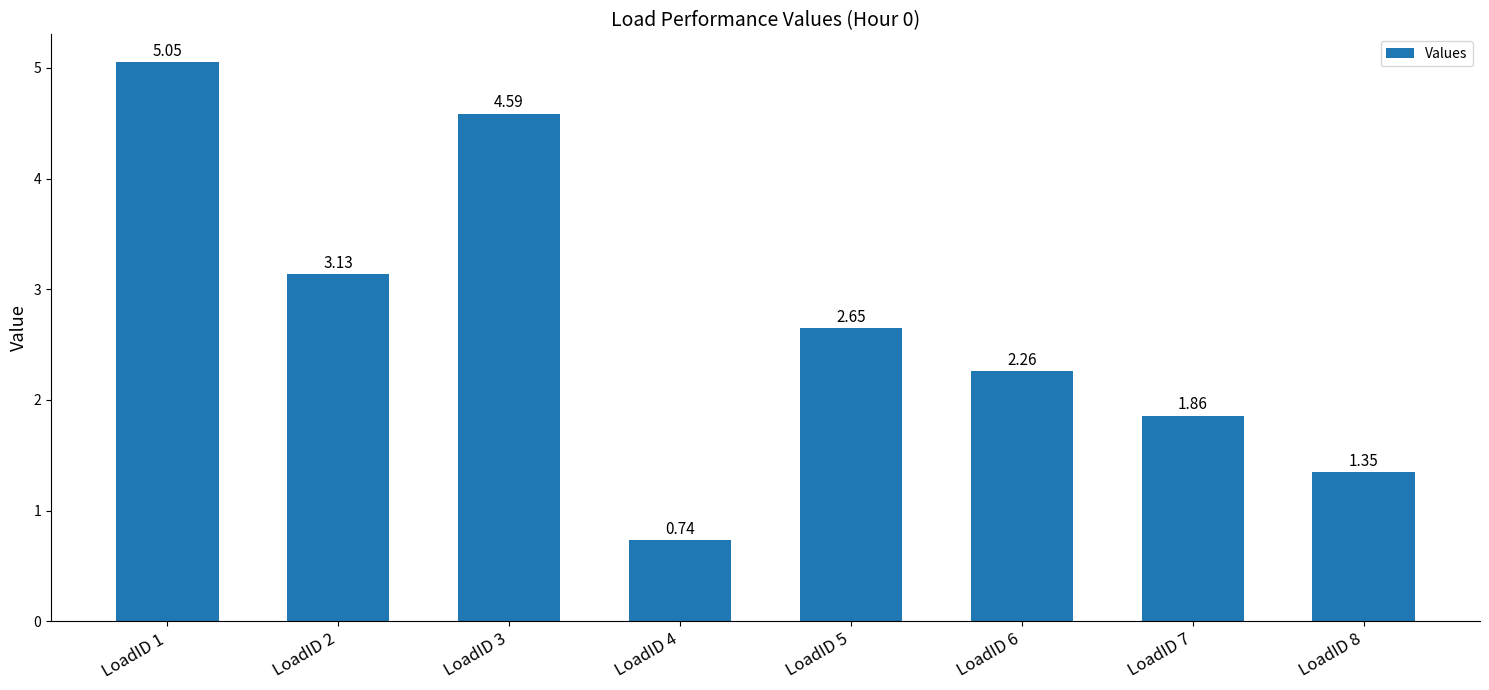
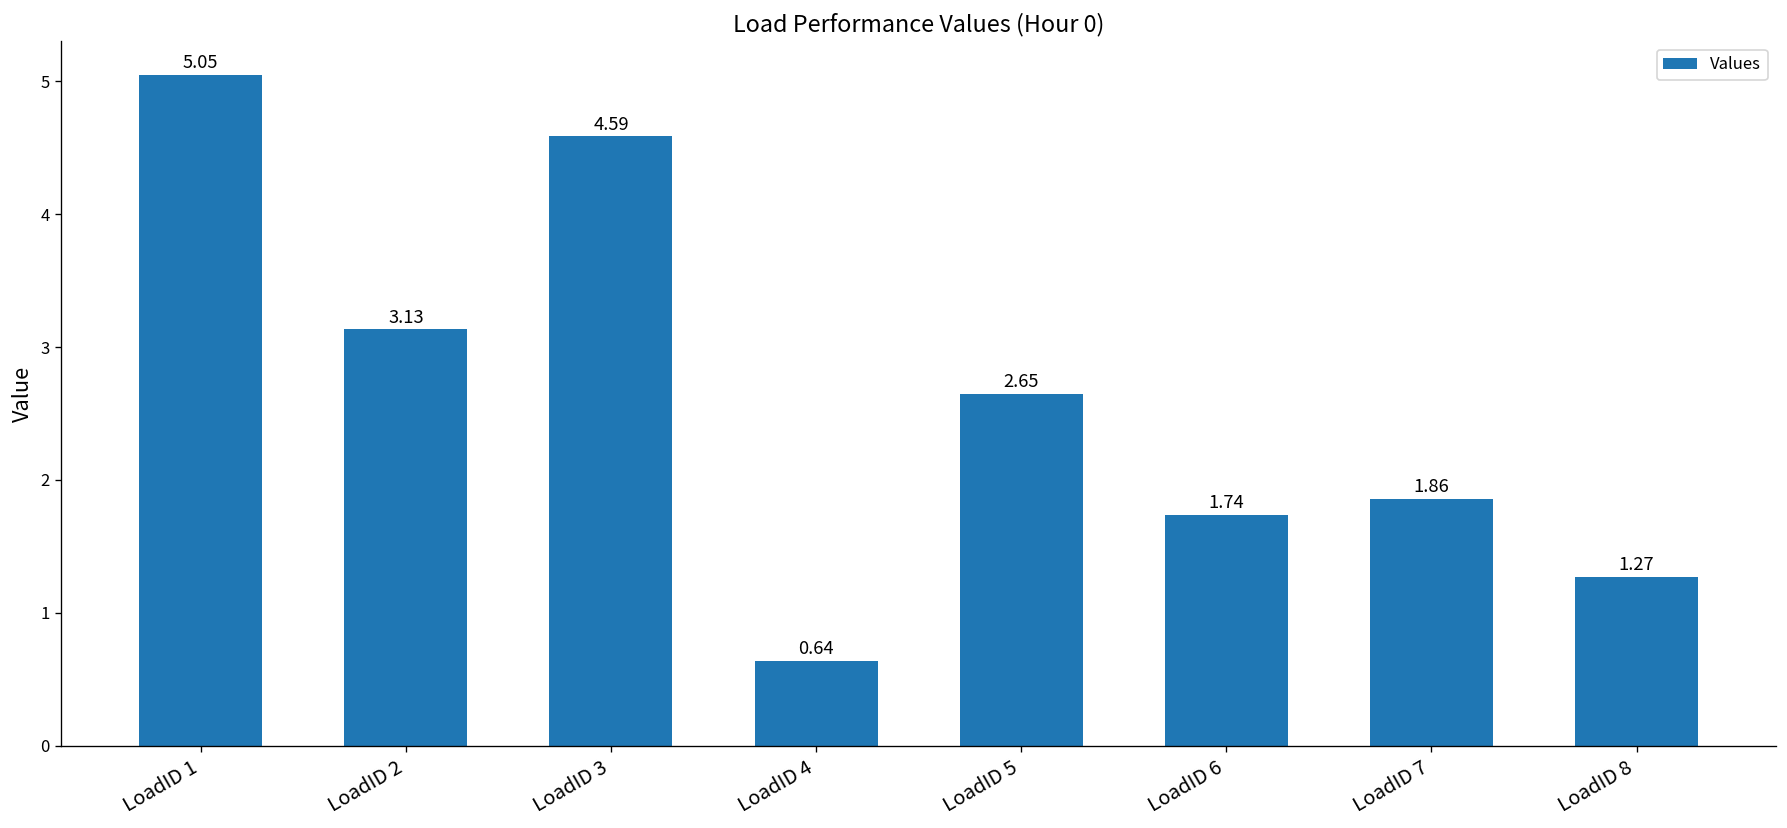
LoadID 4: 0.74 -> 0.64
LoadID 6: 2.26 -> 1.74
LoadID 8: 1.35 -> 1.27
